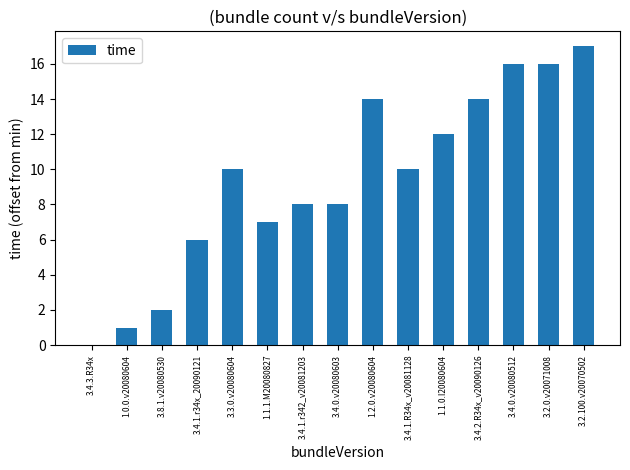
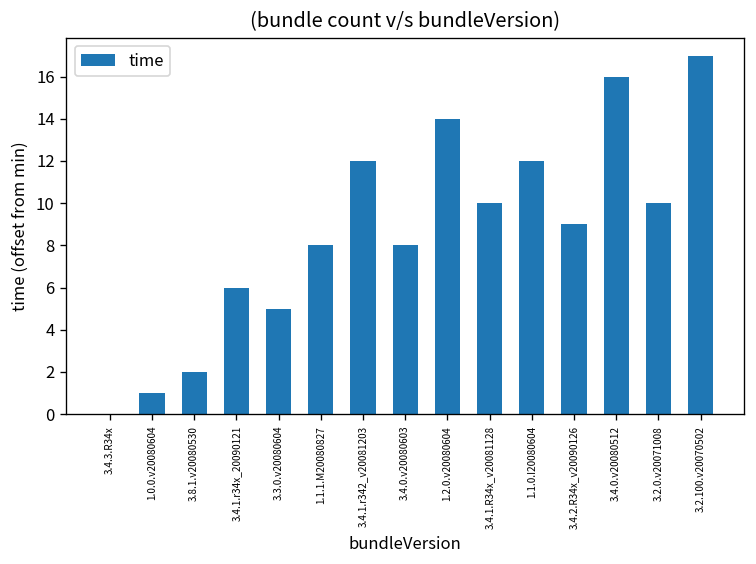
3.3.0.v20080604: 10.0 -> 5.0
1.1.1.M20080827: 7.0 -> 8.0
3.4.1.r342_v20081203: 8.0 -> 12.0
3.4.2.R34x_v20090126: 14.0 -> 9.0
3.2.0.v20071008: 16.0 -> 10.0
